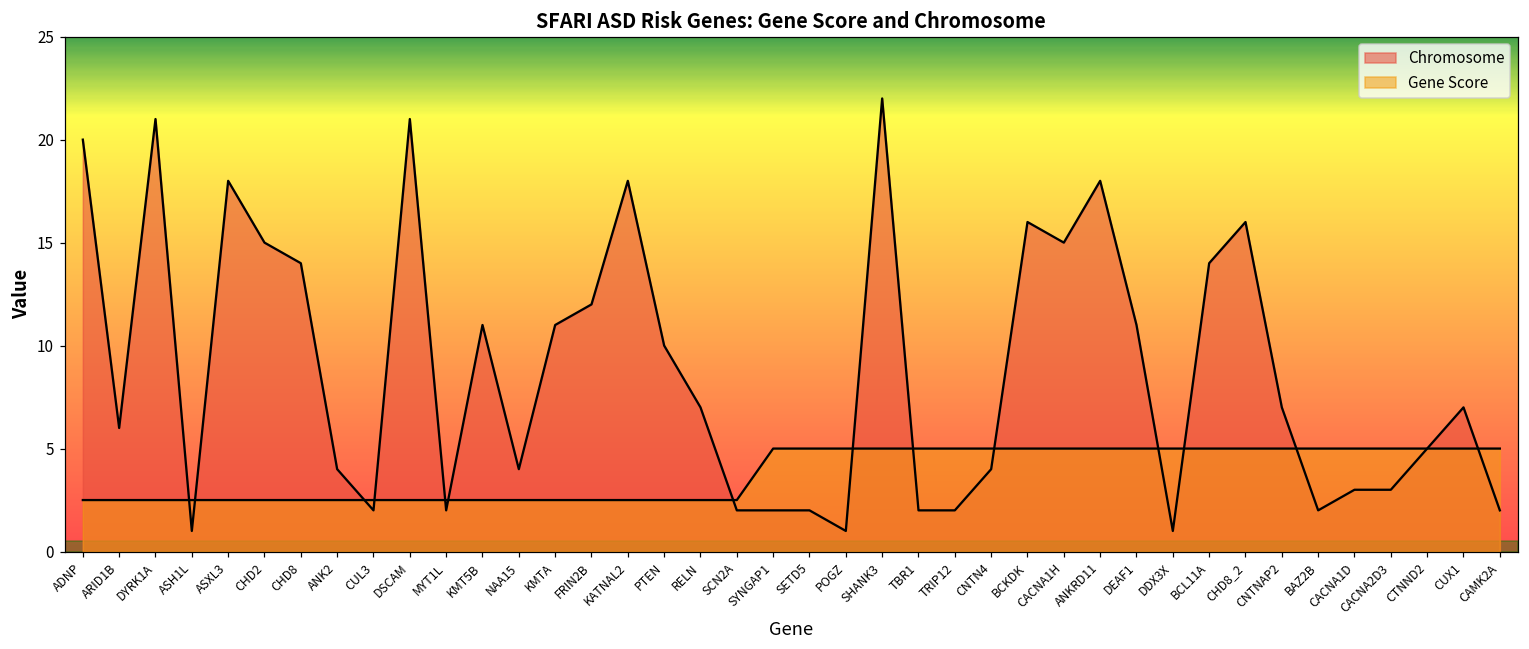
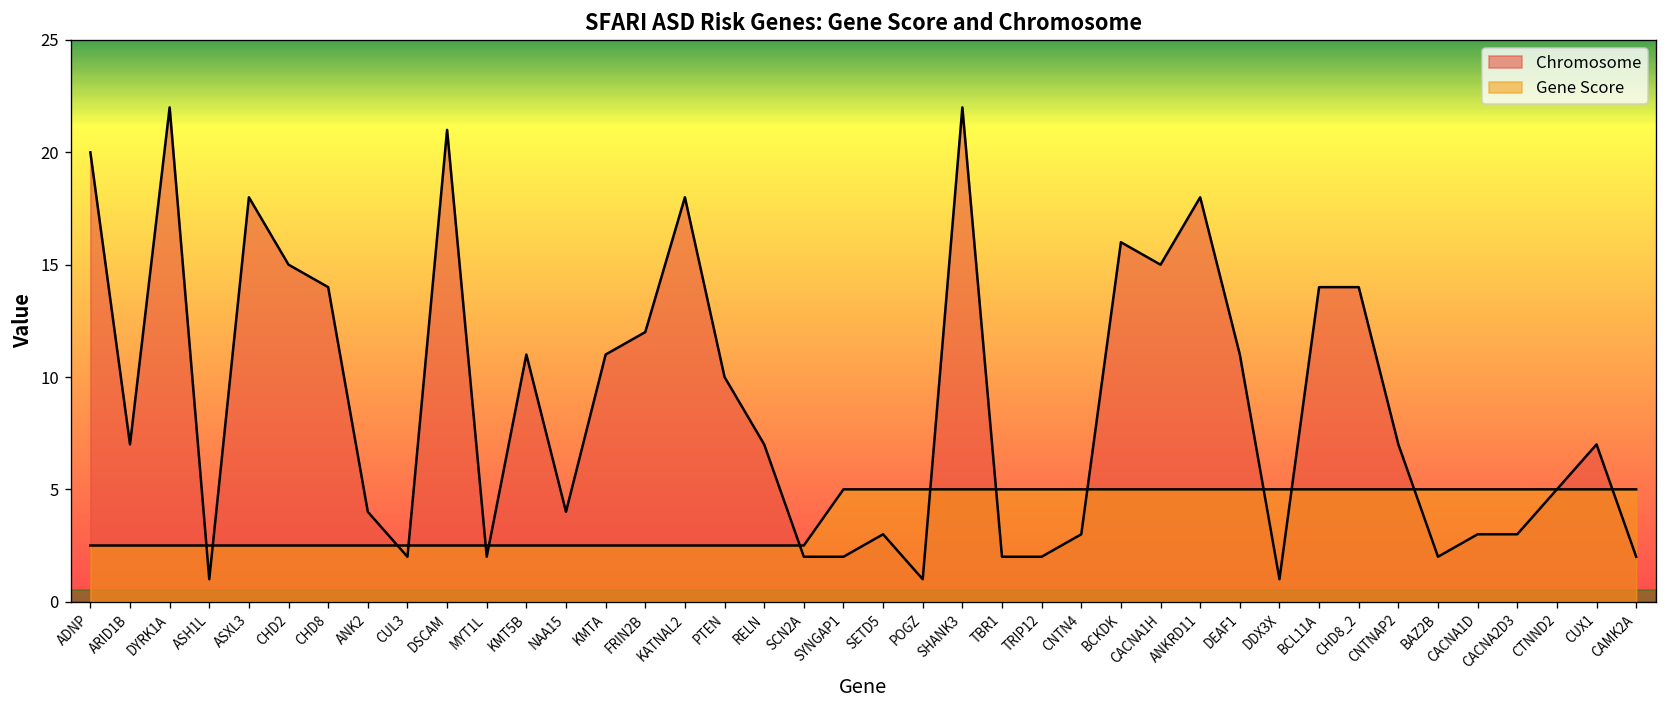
Chromosome, ARID1B: 6 -> 7
Chromosome, DYRK1A: 21 -> 22
Chromosome, SETD5: 2 -> 3
Chromosome, CNTN4: 4 -> 3
Chromosome, CHD8_2: 16 -> 14
